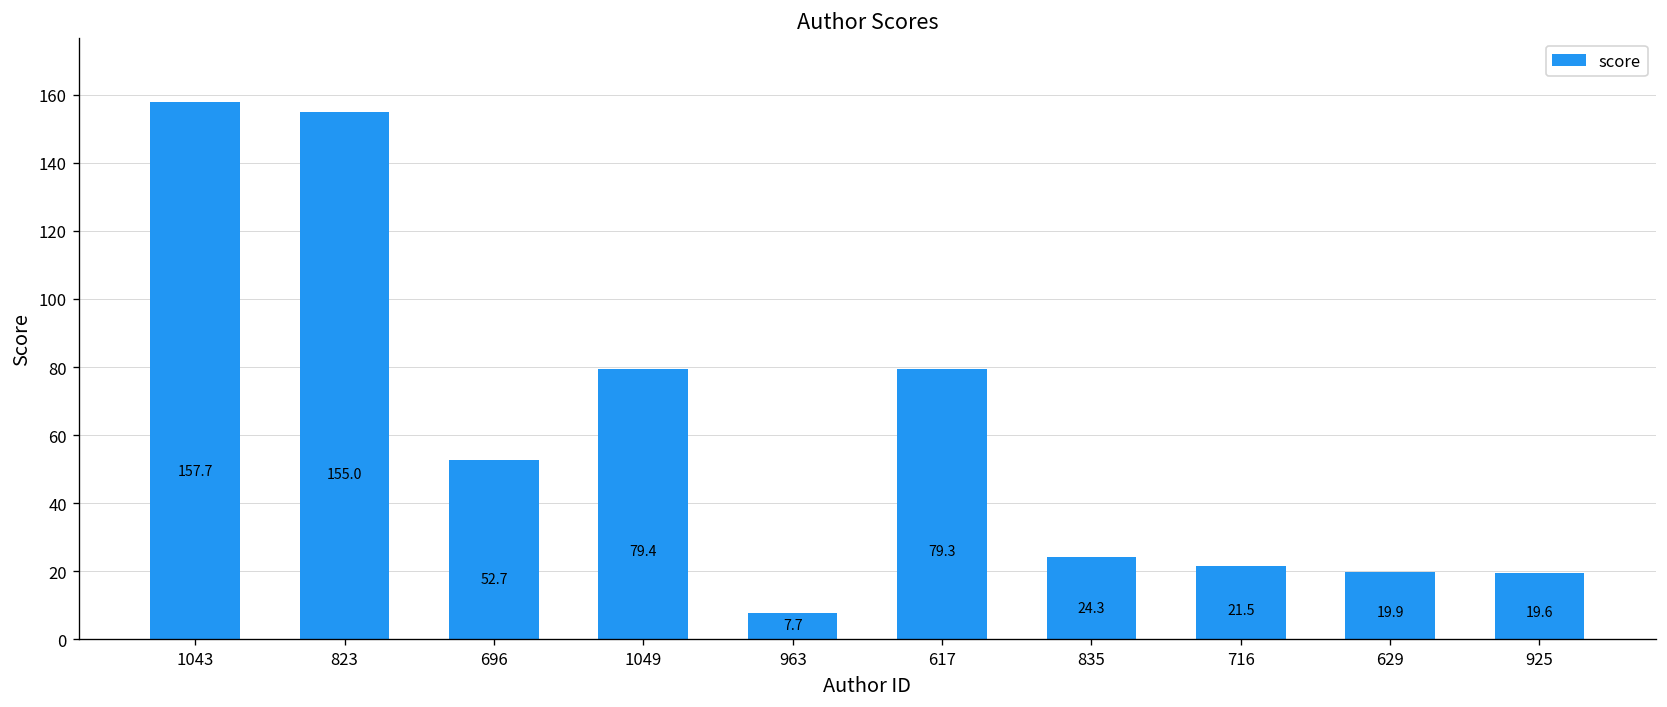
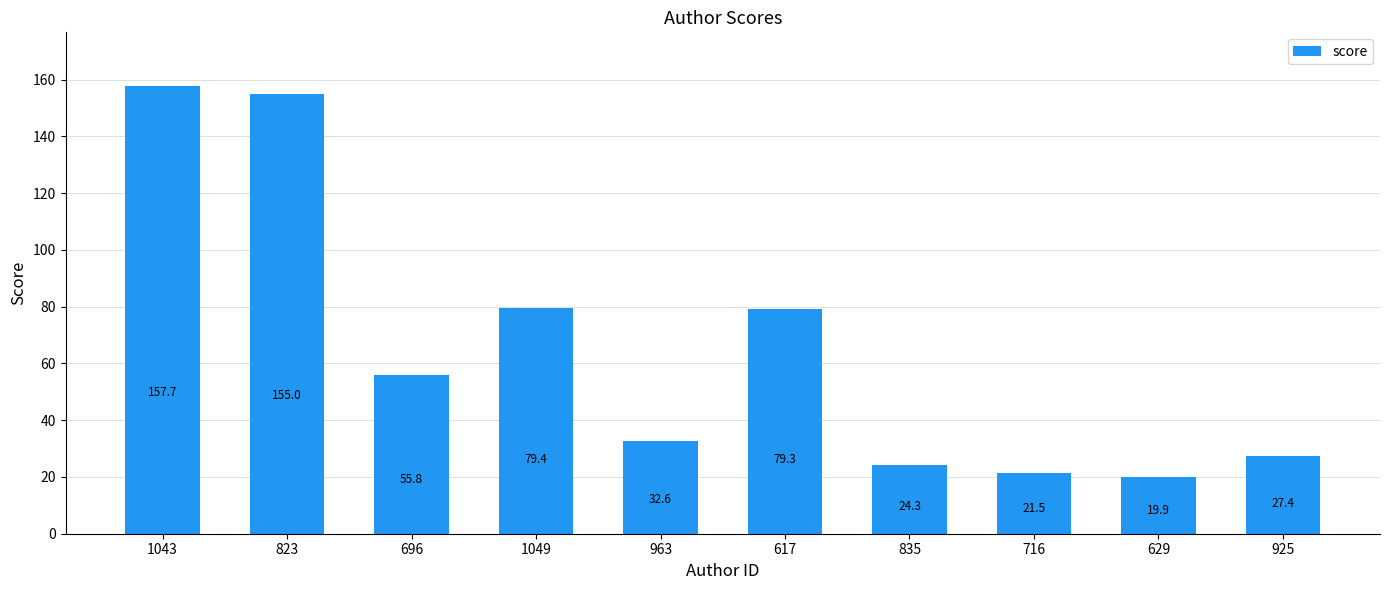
696: 52.7 -> 55.8
963: 7.7 -> 32.6
925: 19.6 -> 27.4
